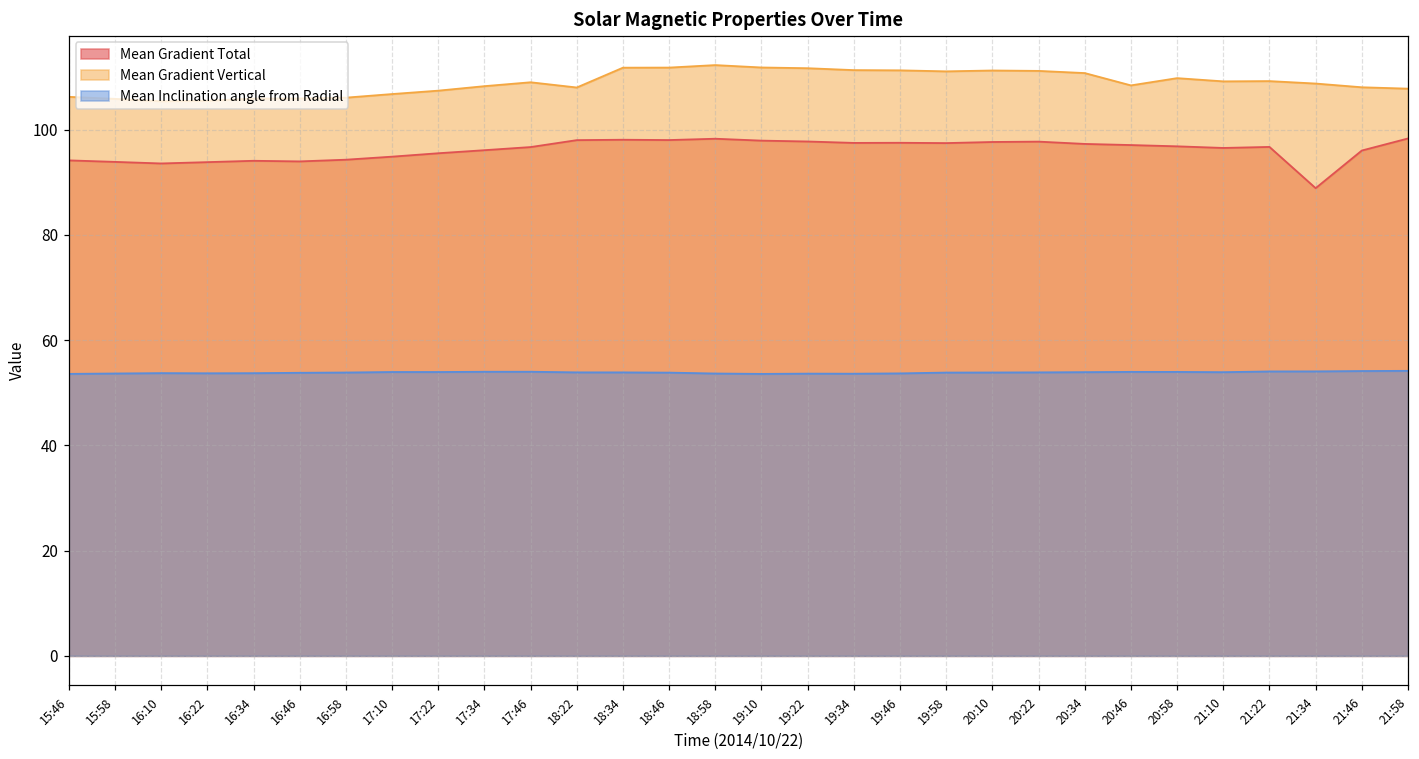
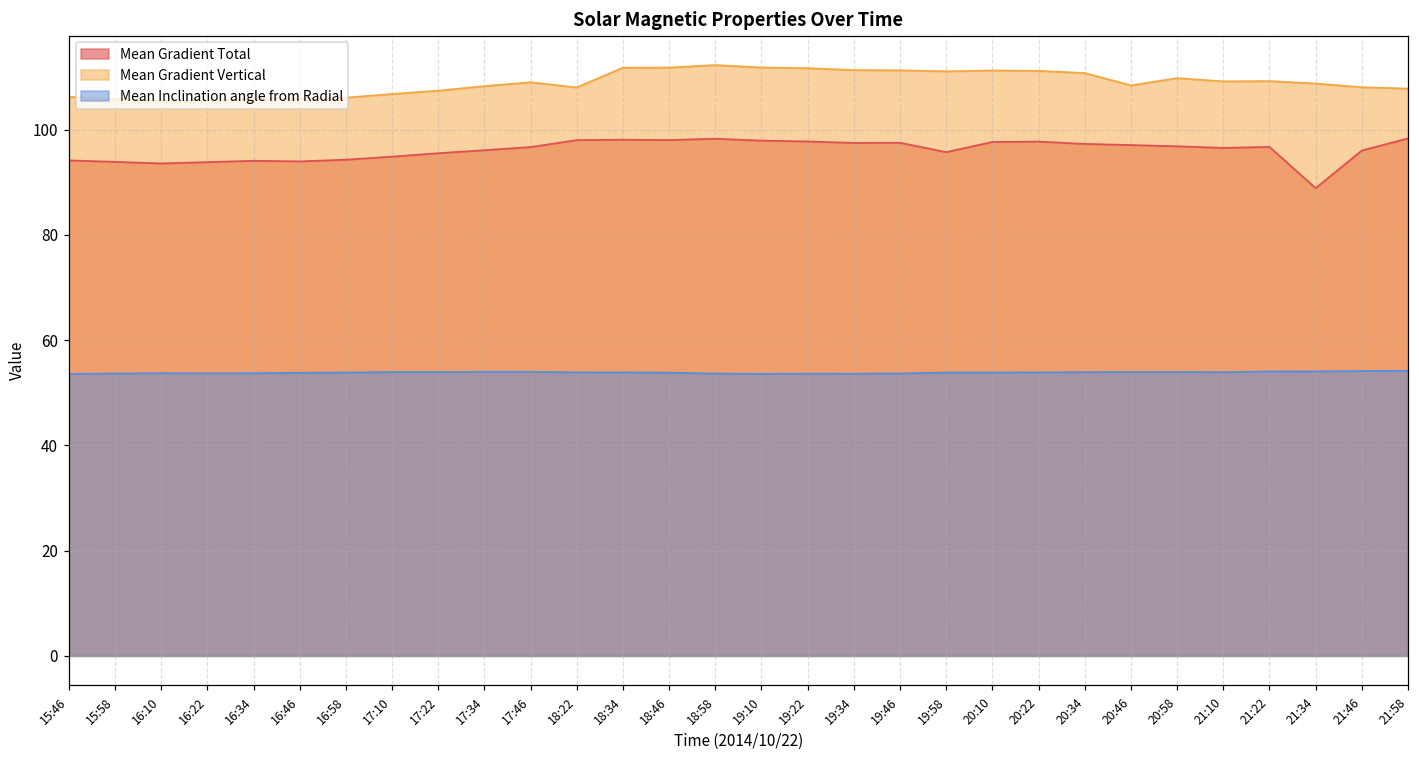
Mean Gradient Total, 19:58: 97 -> 96
